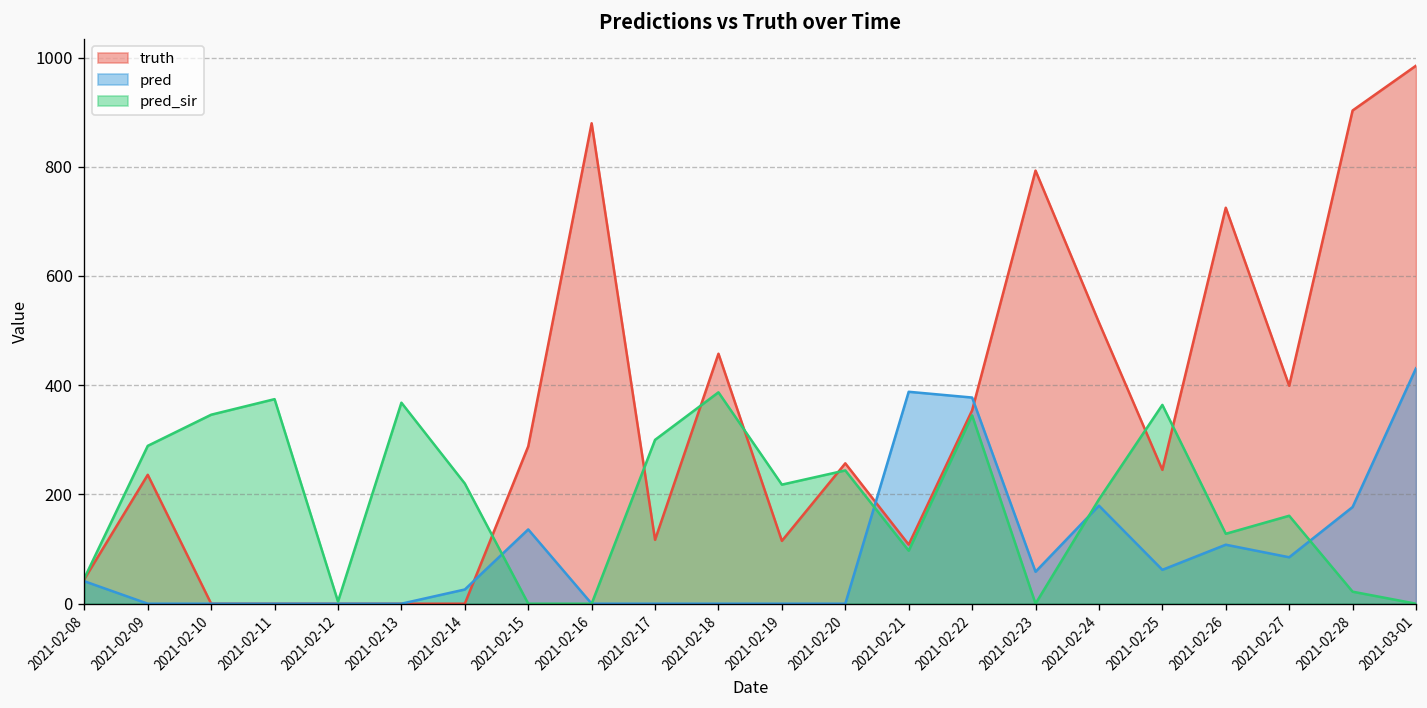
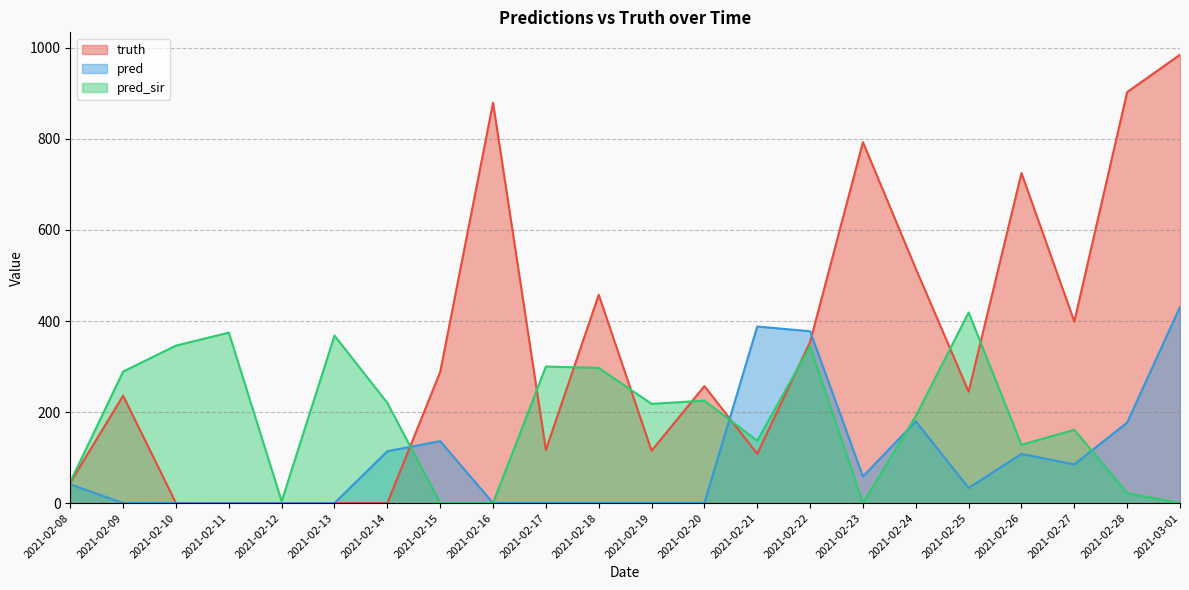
pred, 2021-02-14: 30 -> 110
pred_sir, 2021-02-18: 390 -> 300
pred_sir, 2021-02-20: 240 -> 230
pred_sir, 2021-02-21: 100 -> 140
pred, 2021-02-25: 60 -> 30
pred_sir, 2021-02-25: 360 -> 420
